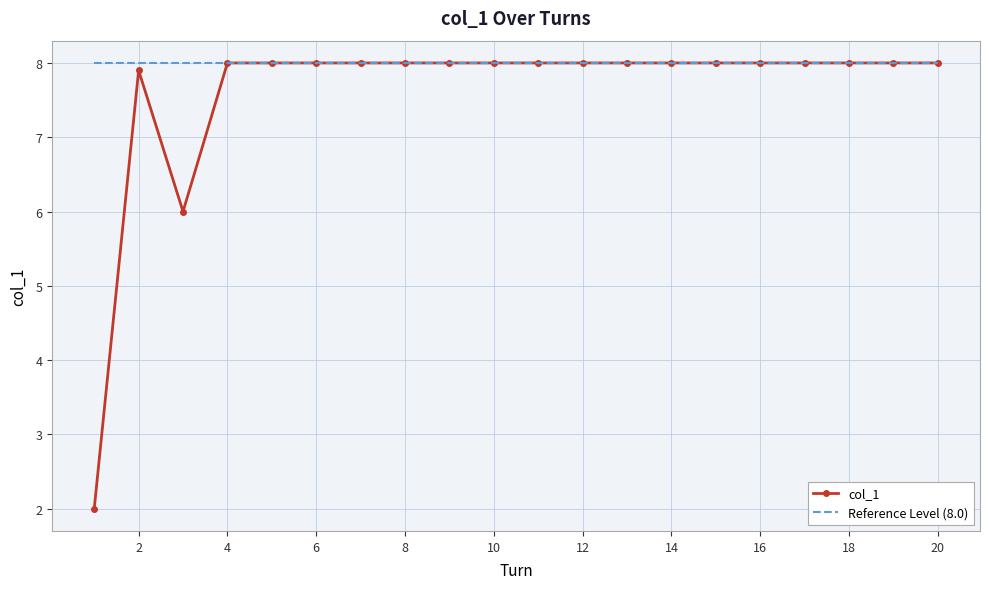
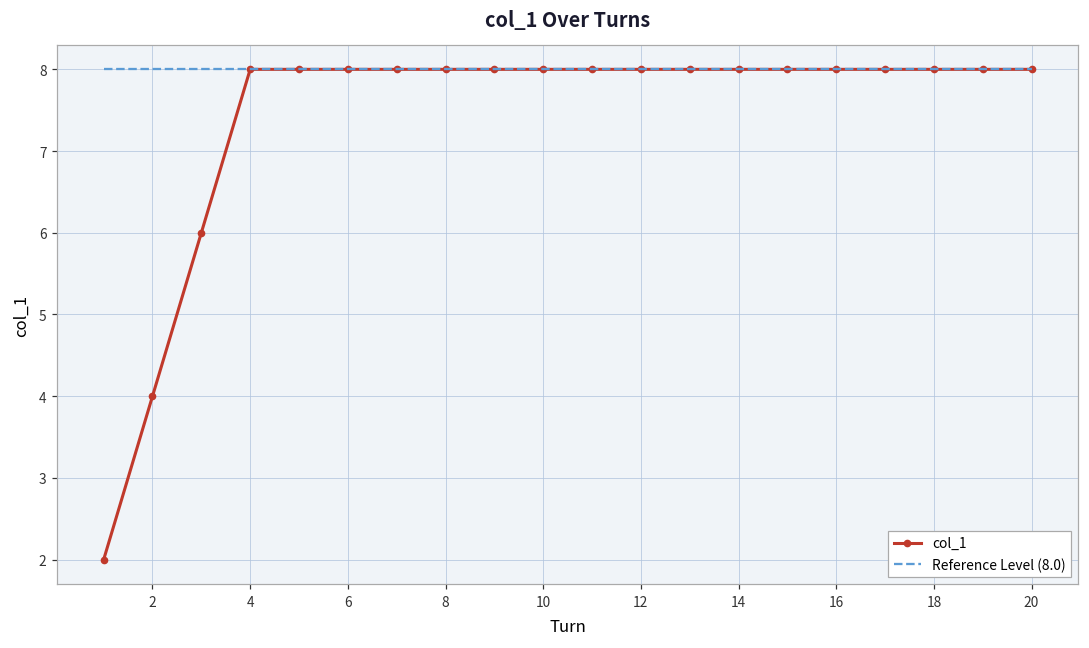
col_1, 2: 7.9 -> 4.0
